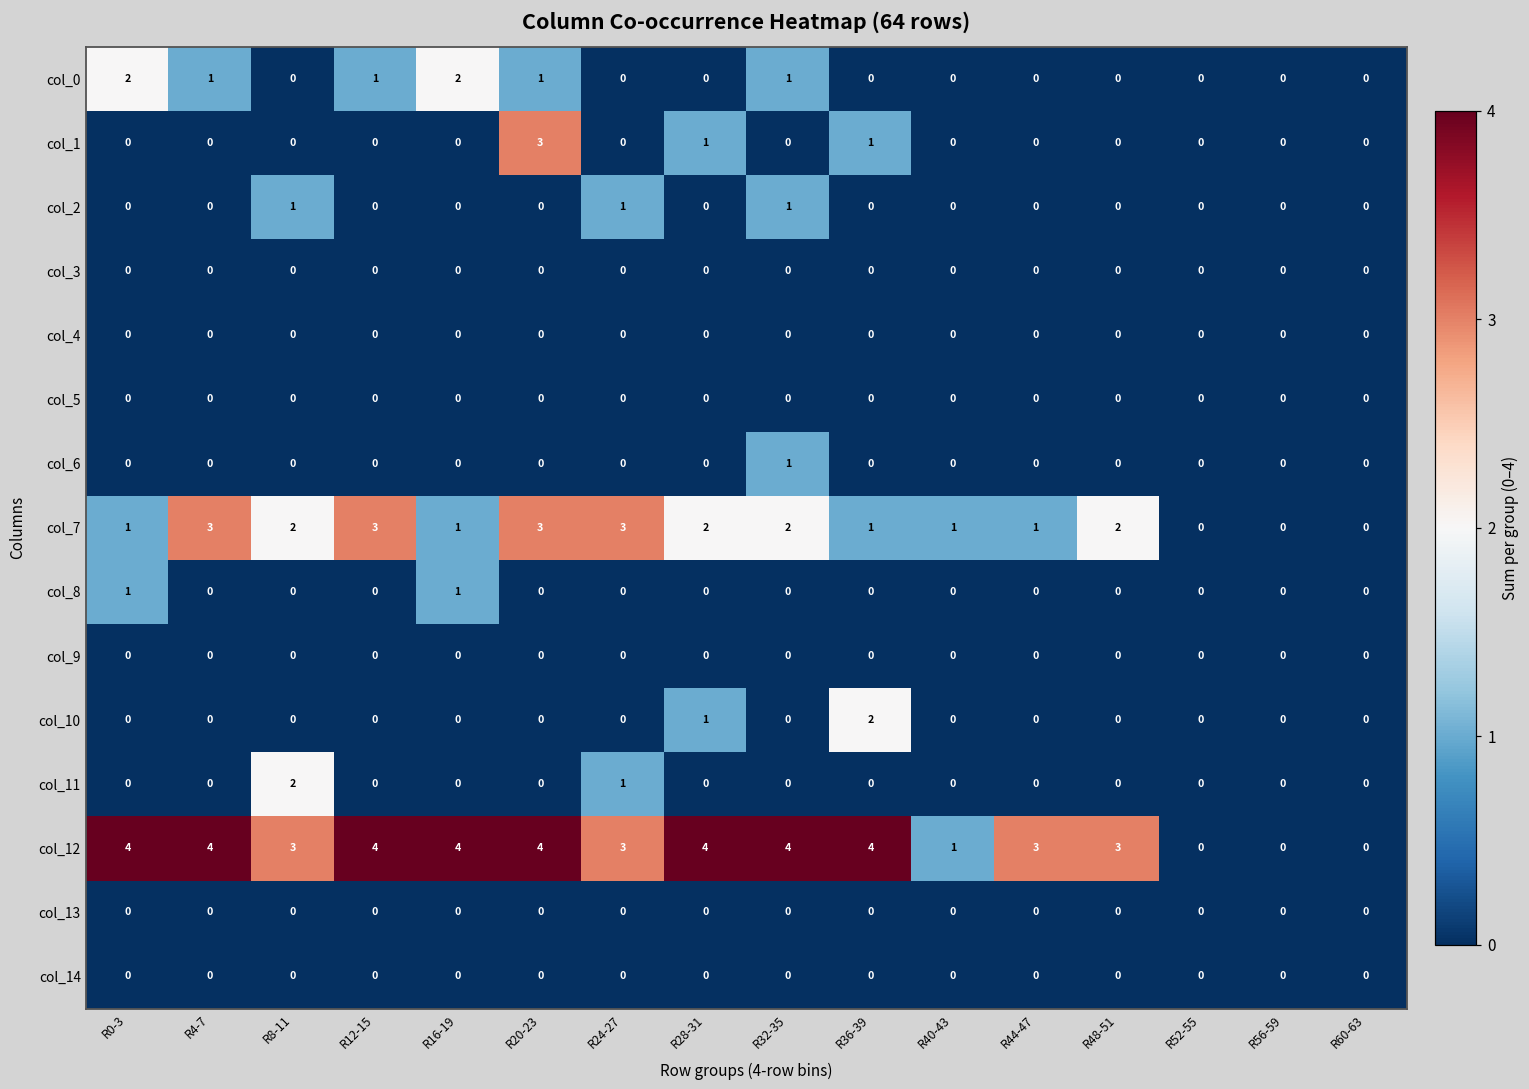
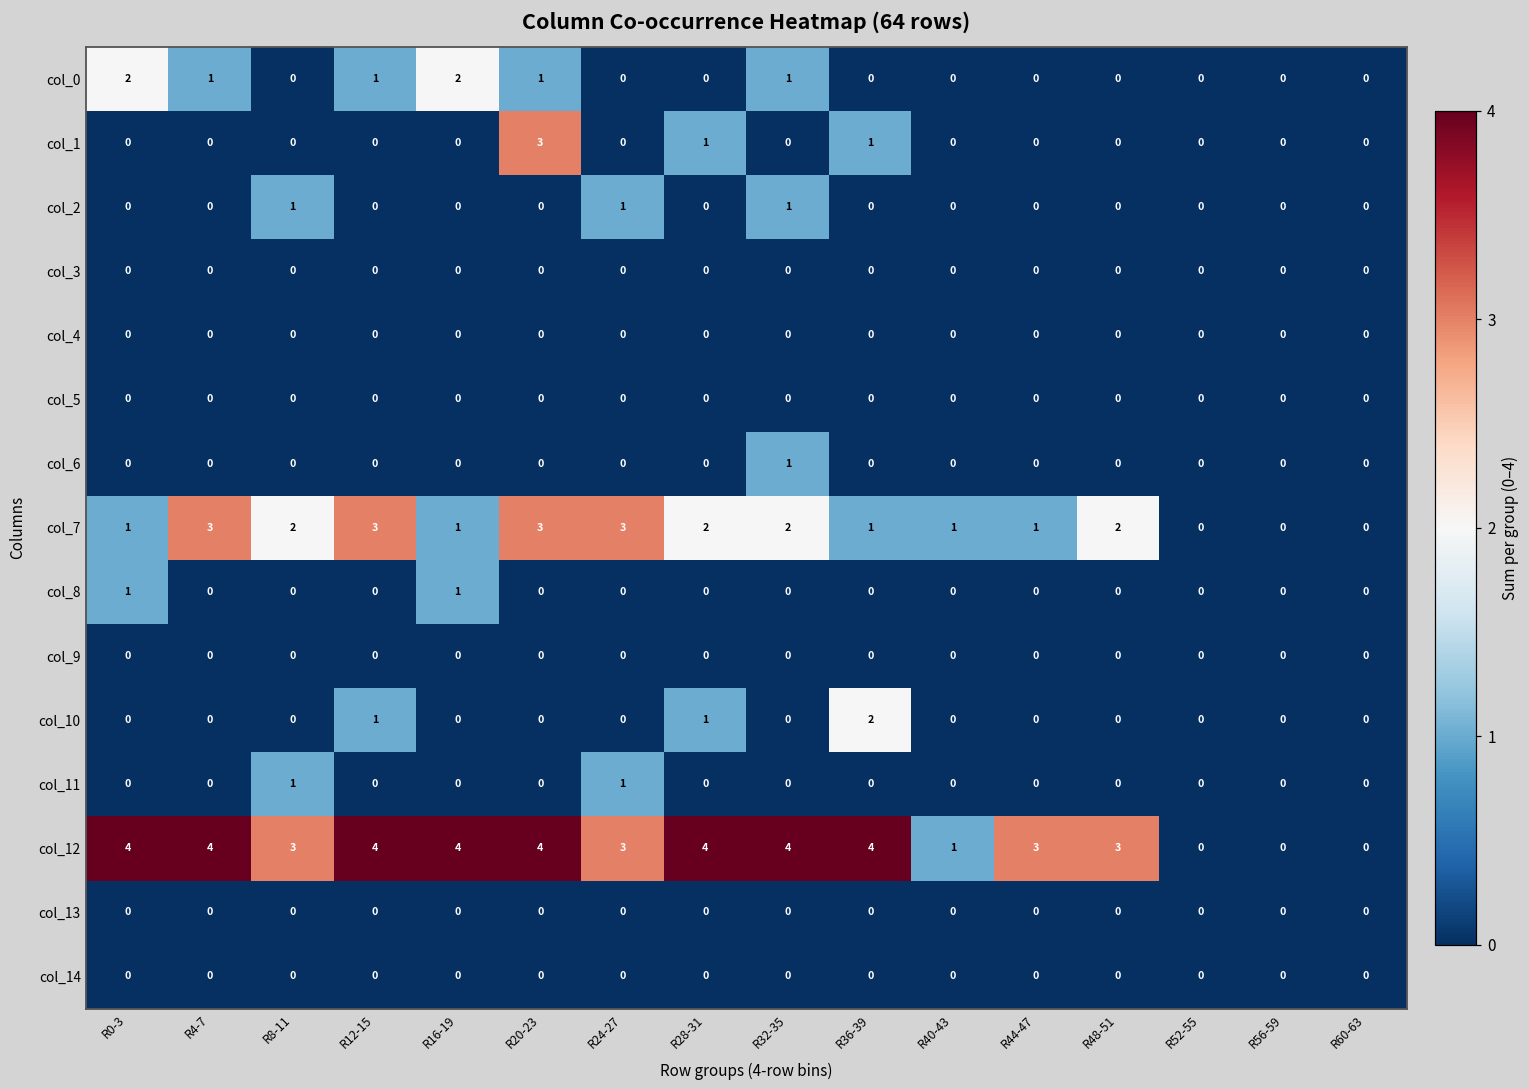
col_10, R12-15: 0 -> 1
col_11, R8-11: 2 -> 1
